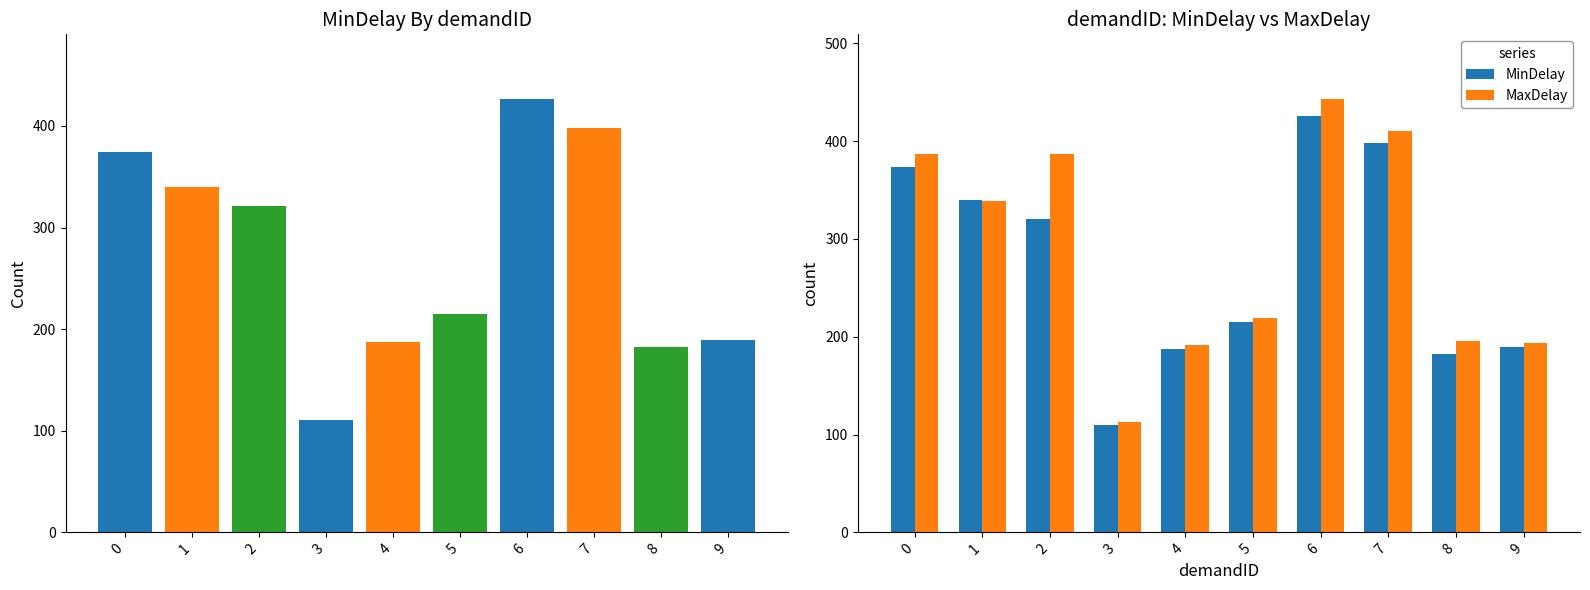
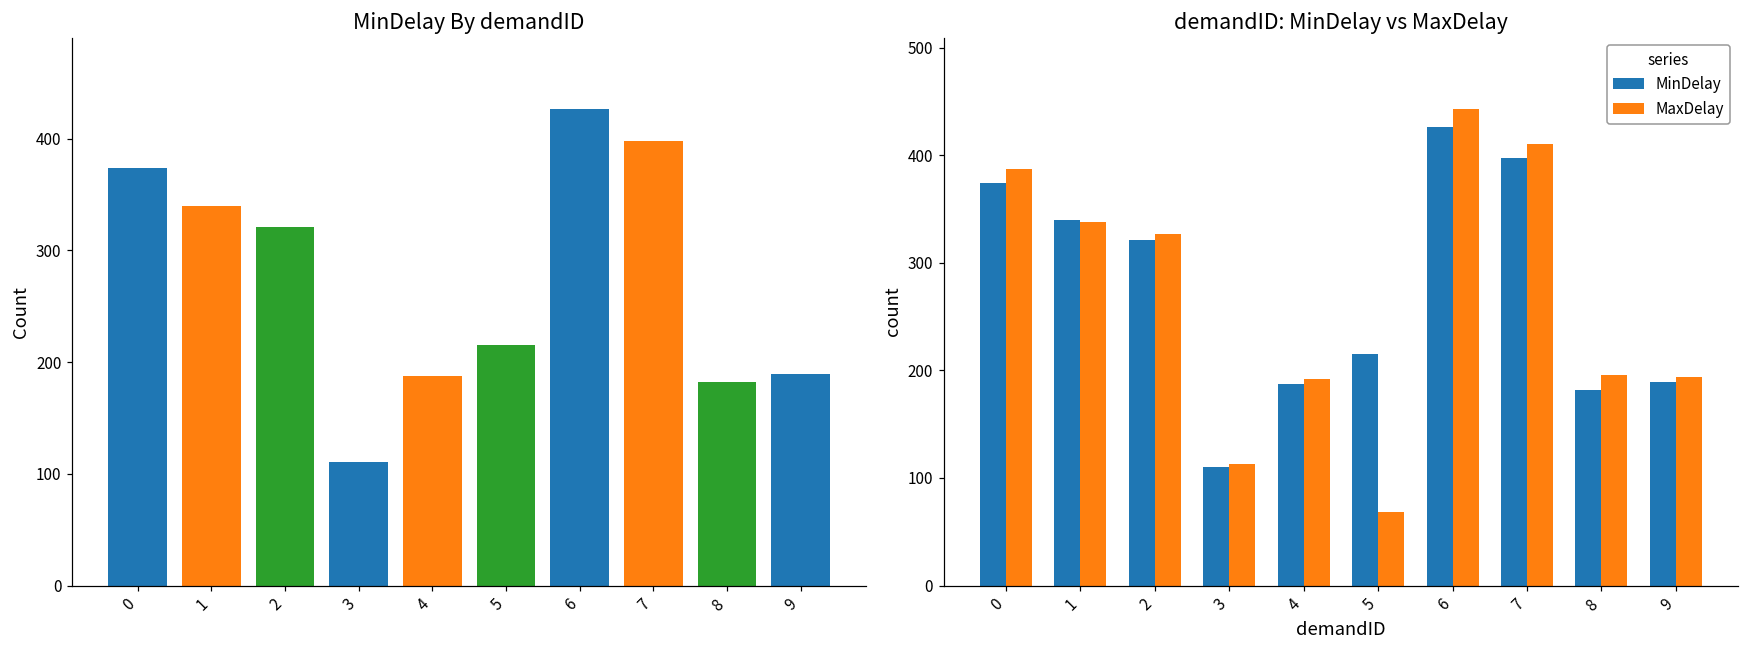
demandID: MinDelay vs MaxDelay, MaxDelay, 2: 390 -> 330
demandID: MinDelay vs MaxDelay, MaxDelay, 5: 220 -> 70
